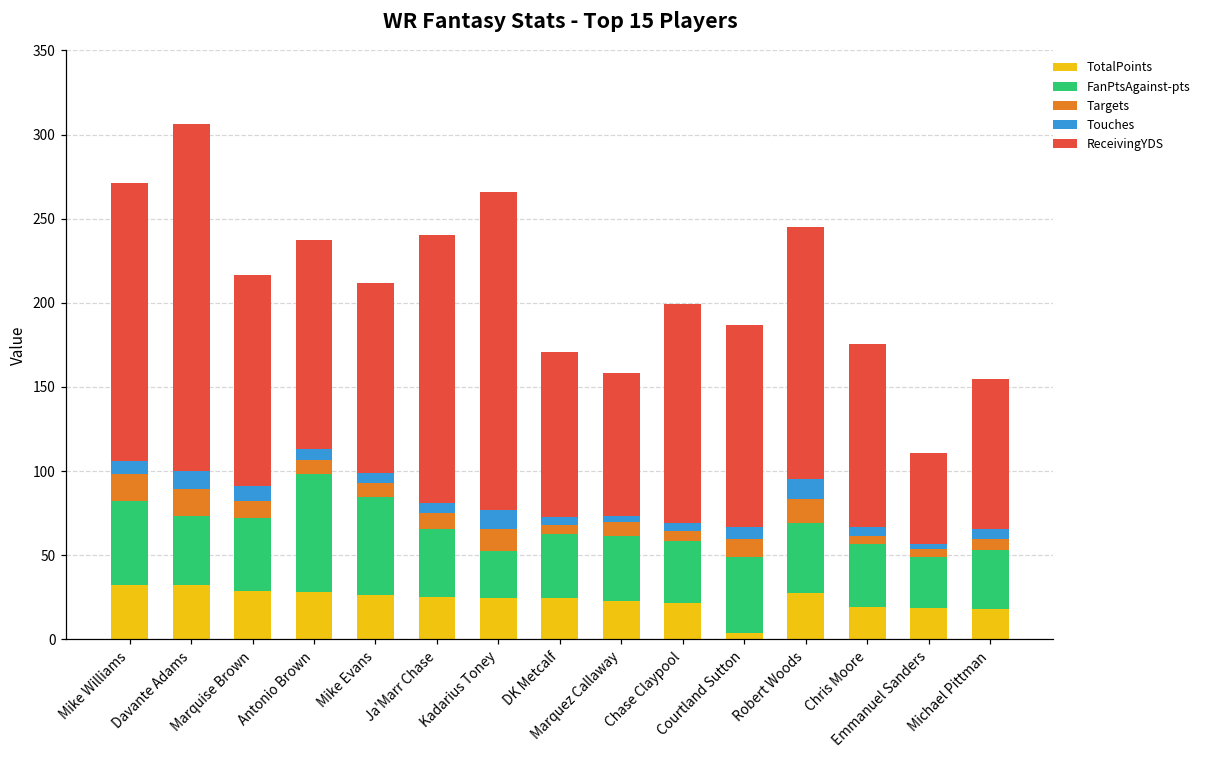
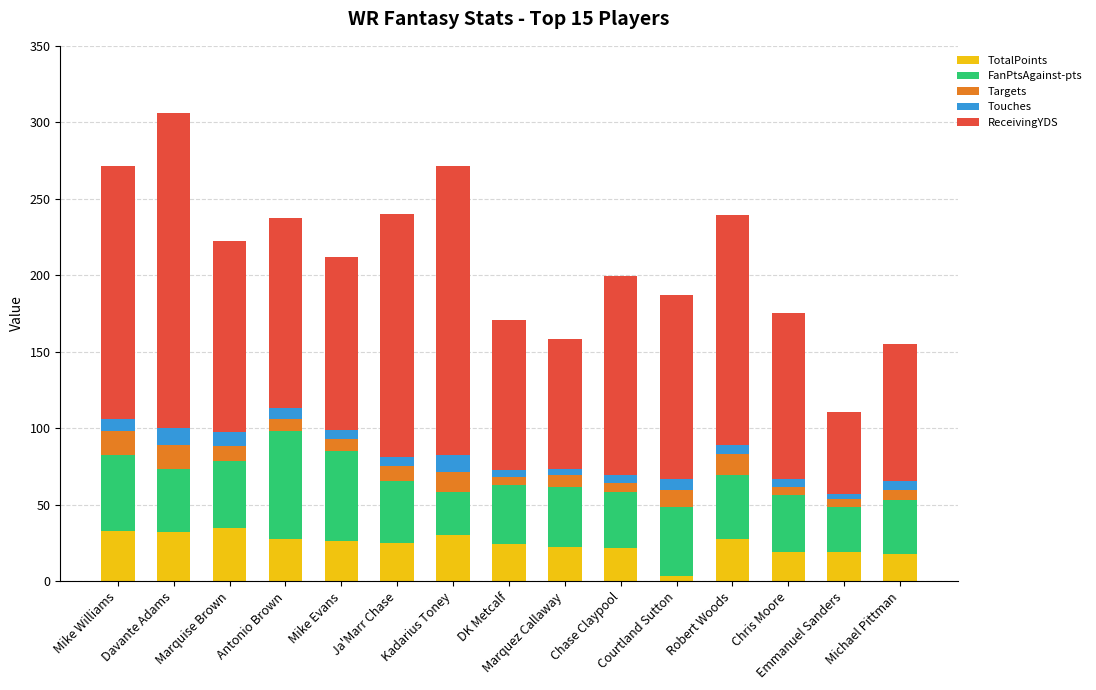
TotalPoints, Marquise Brown: 29 -> 35
TotalPoints, Kadarius Toney: 25 -> 30
Touches, Robert Woods: 12 -> 6
